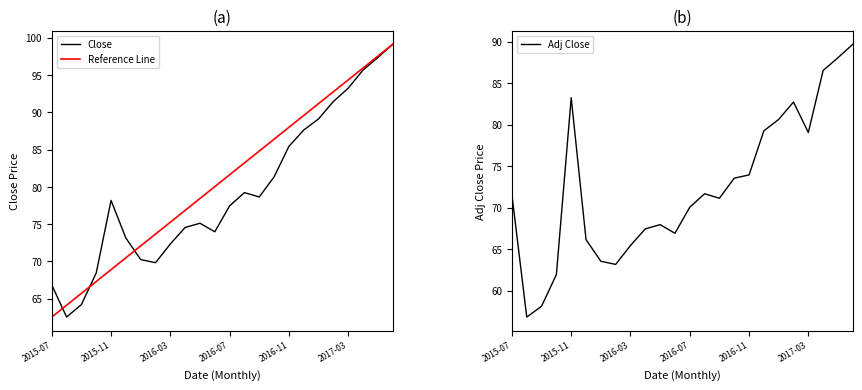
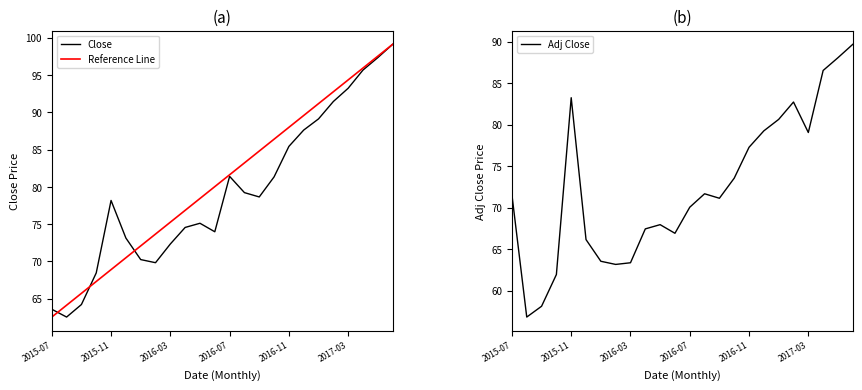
(a), Close, 2015-07: 67 -> 64
(a), Close, 2016-07: 77 -> 81
(b), 2016-03: 65 -> 63
(b), 2016-11: 74 -> 77
